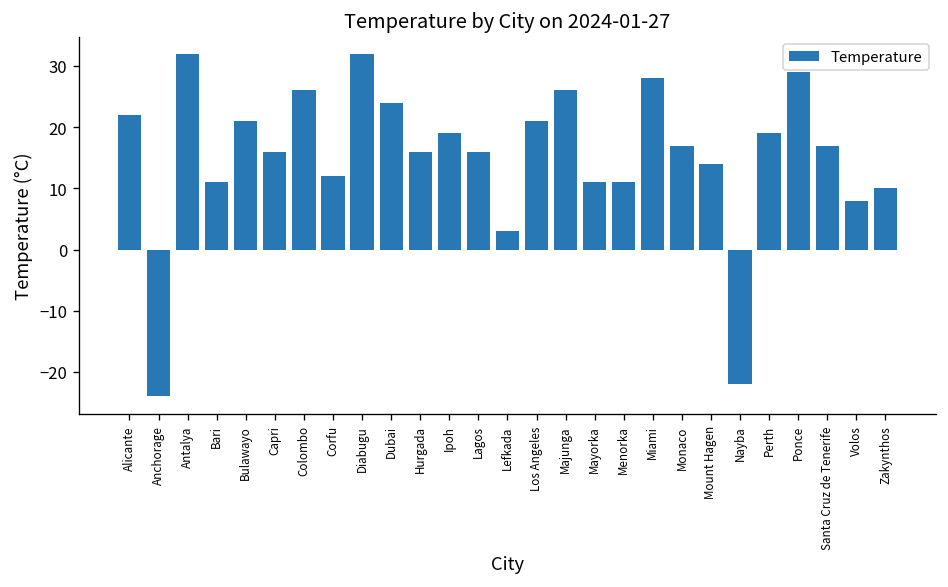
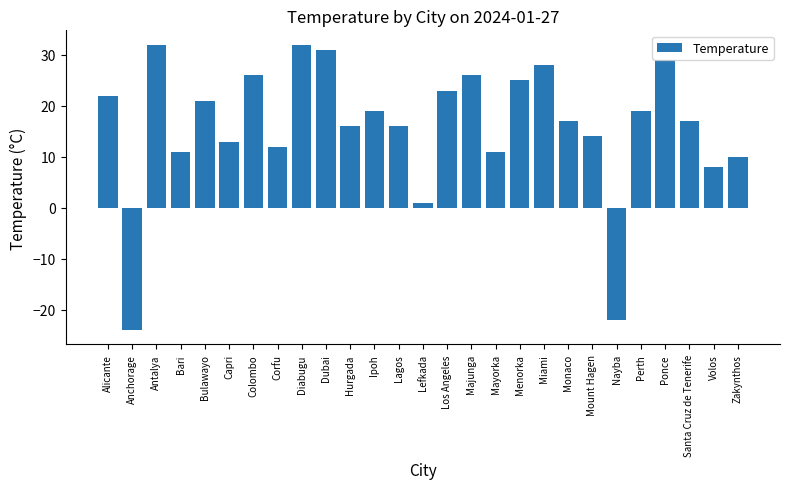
Capri: 16 -> 13
Dubai: 24 -> 31
Lefkada: 3 -> 1
Los Angeles: 21 -> 23
Menorka: 11 -> 25
